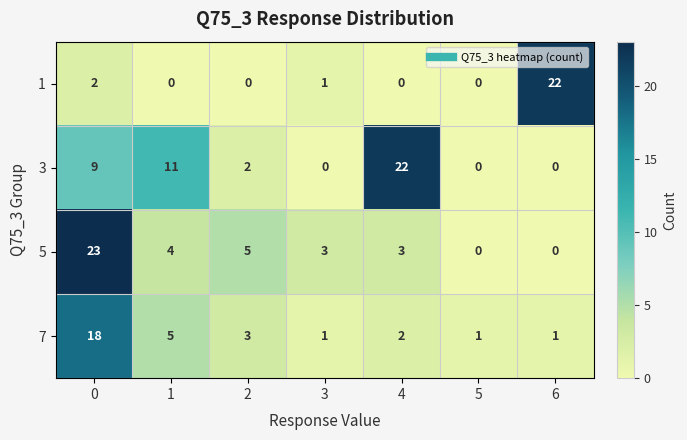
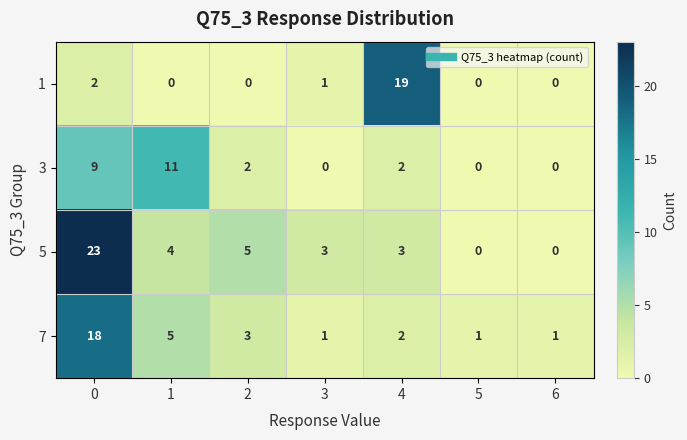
1, 4: 0 -> 19
1, 6: 22 -> 0
3, 4: 22 -> 2
